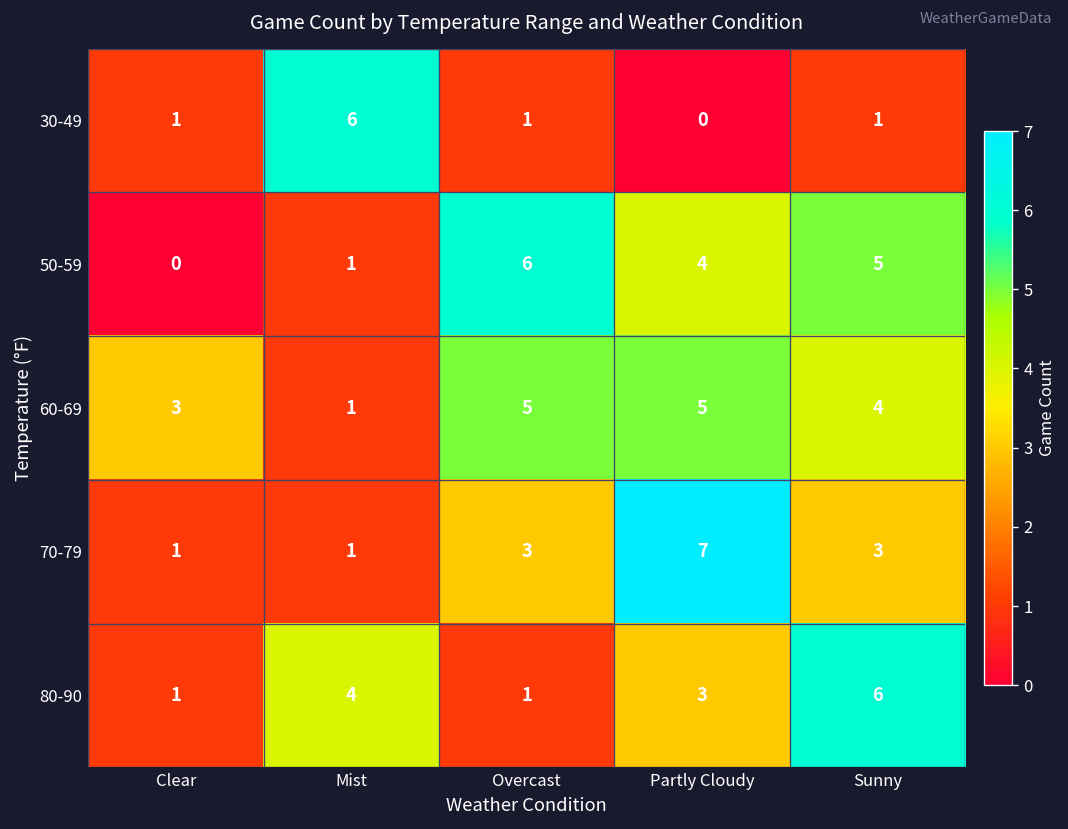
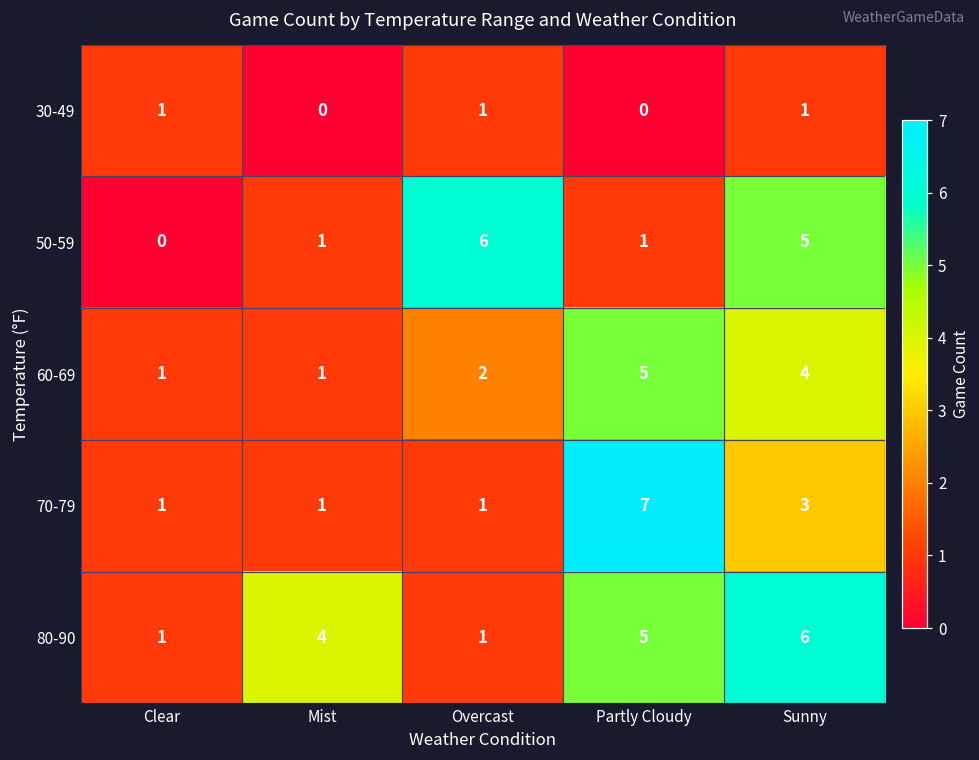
30-49, Mist: 6 -> 0
50-59, Partly Cloudy: 4 -> 1
60-69, Clear: 3 -> 1
60-69, Overcast: 5 -> 2
70-79, Overcast: 3 -> 1
80-90, Partly Cloudy: 3 -> 5
